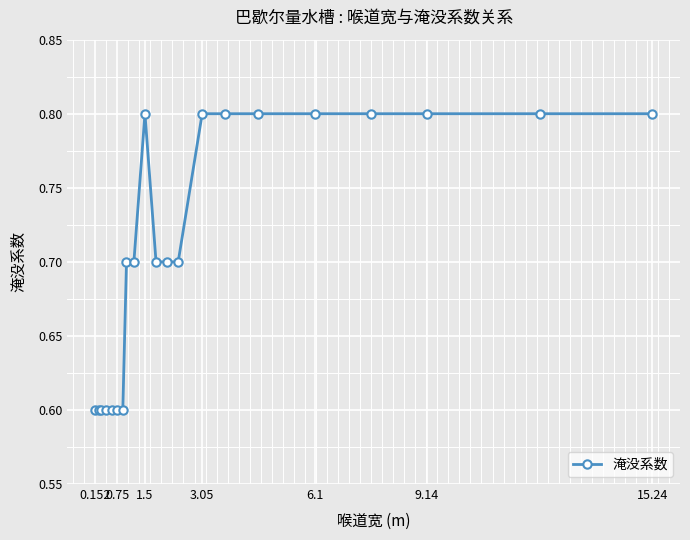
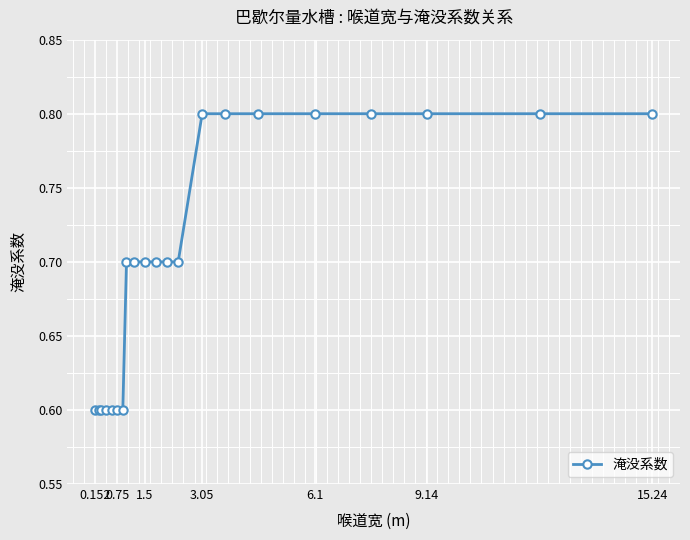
1.5: 0.8 -> 0.7
